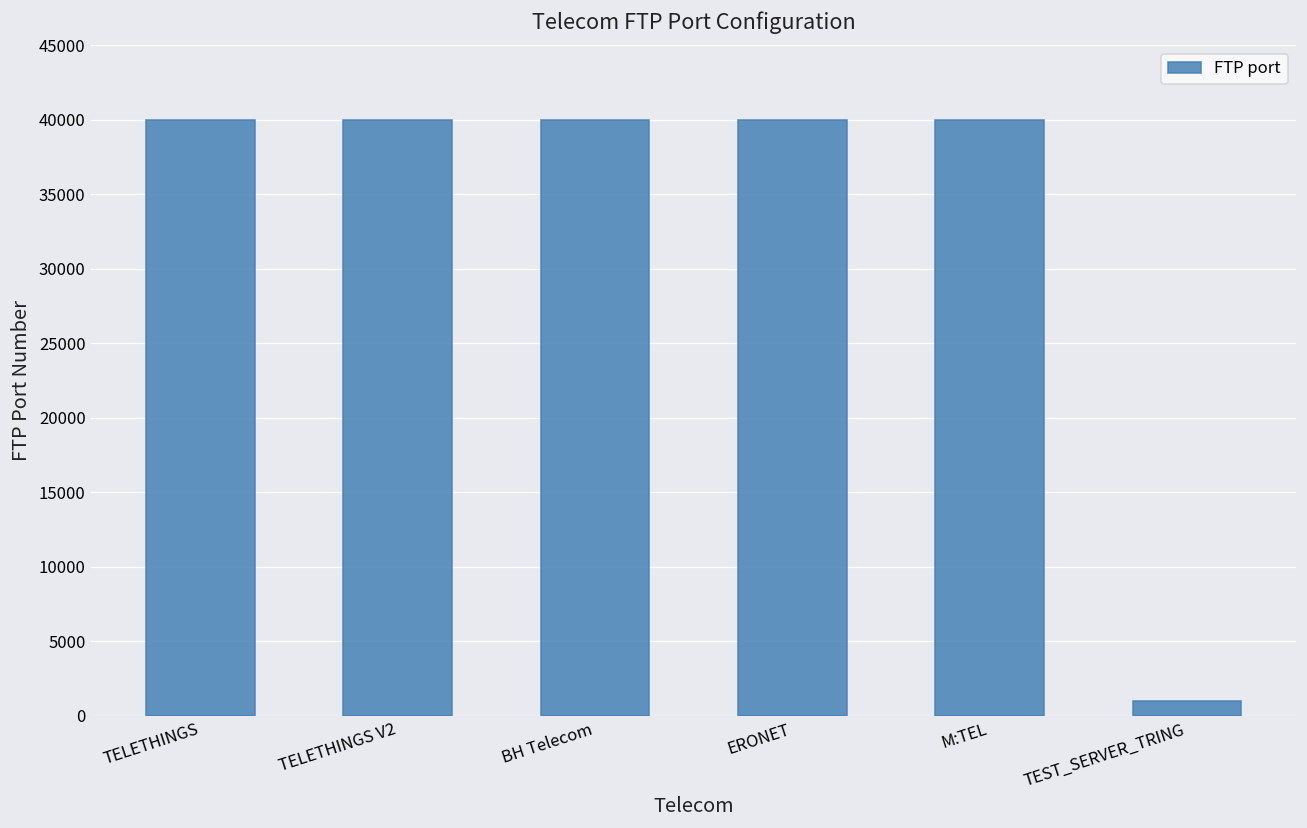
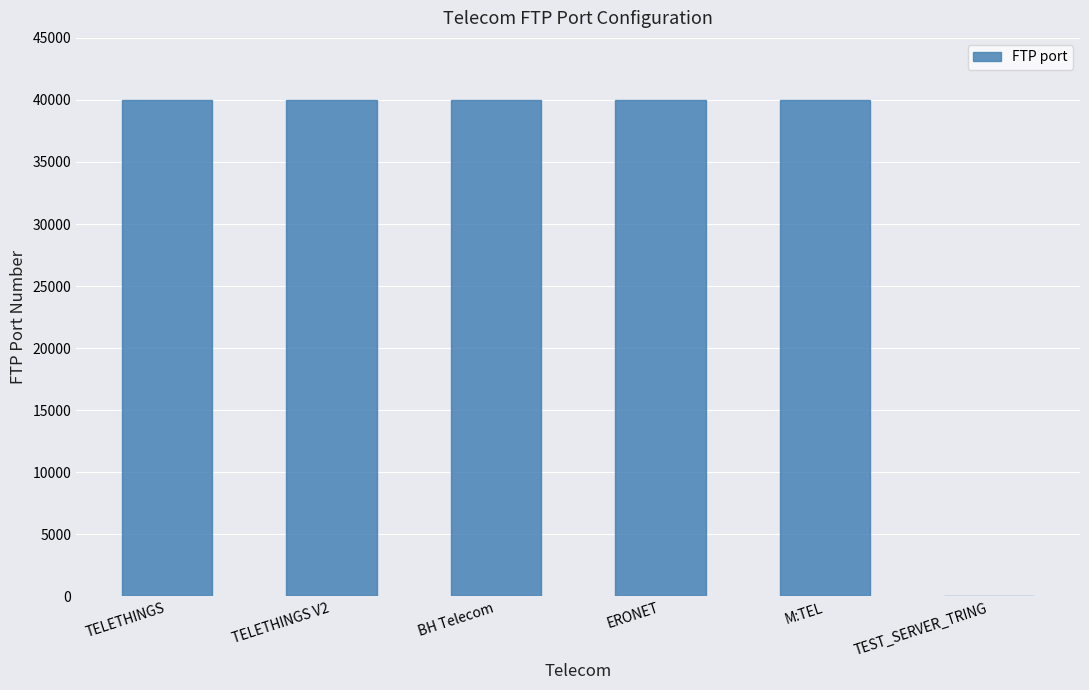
TEST_SERVER_TRING: 1000 -> 0
